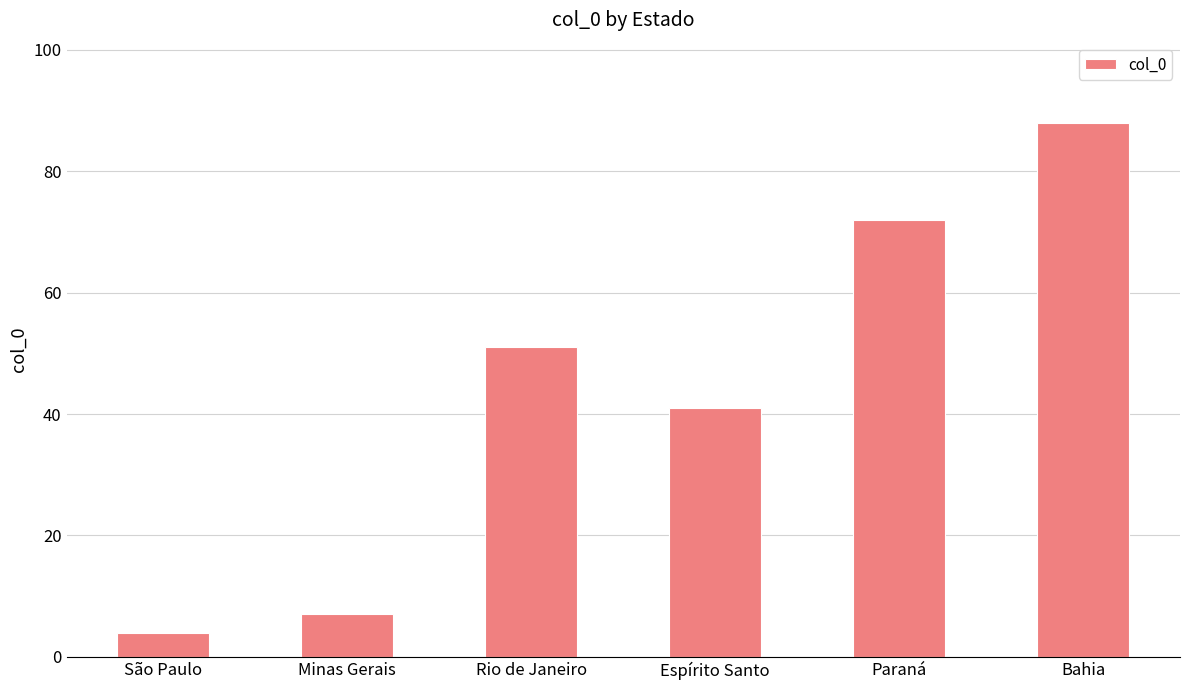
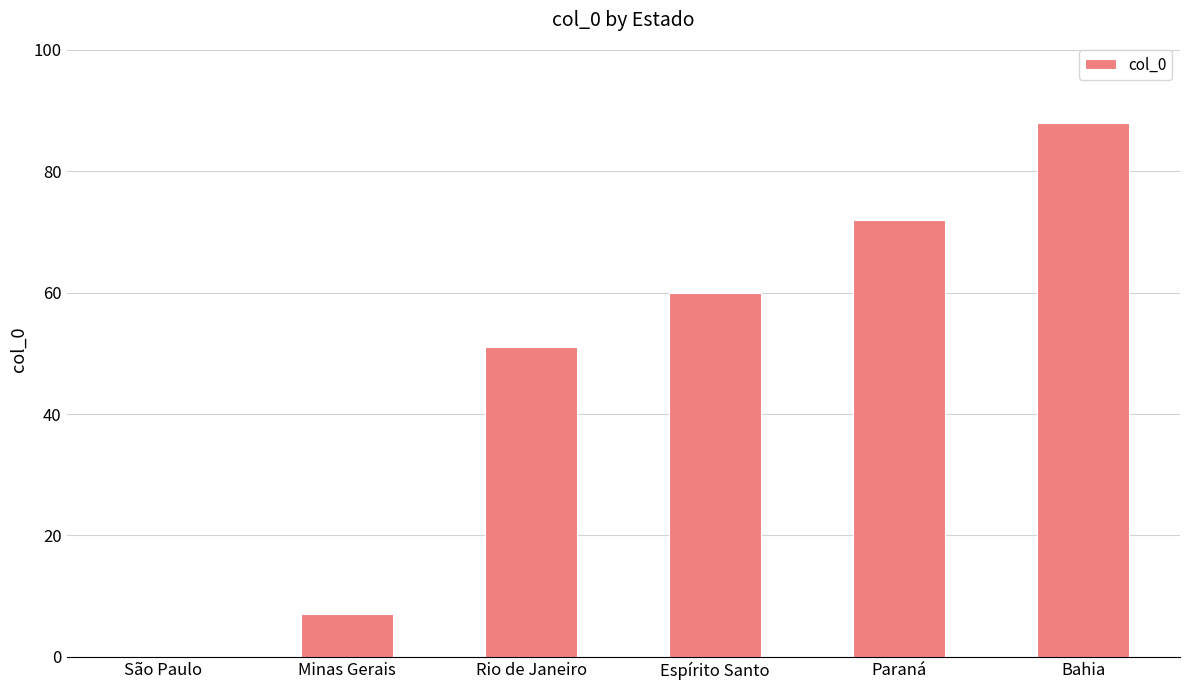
São Paulo: 4 -> 0
Espírito Santo: 41 -> 60
